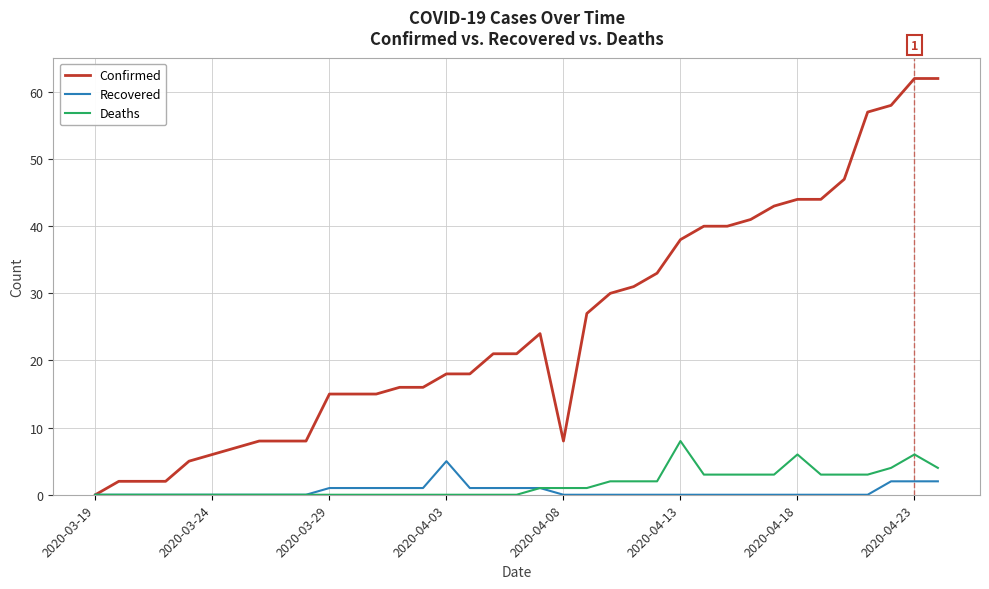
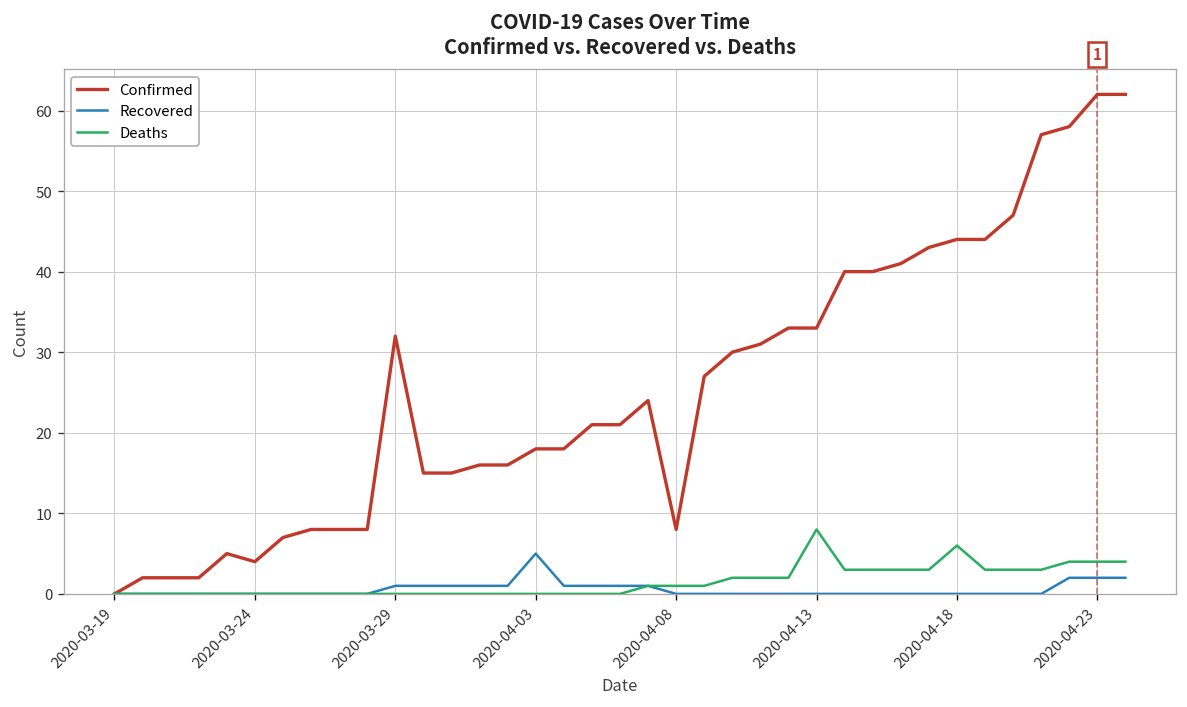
Confirmed, 2020-03-24: 6 -> 4
Confirmed, 2020-03-29: 15 -> 32
Confirmed, 2020-04-13: 38 -> 33
Deaths, 2020-04-23: 6 -> 4
